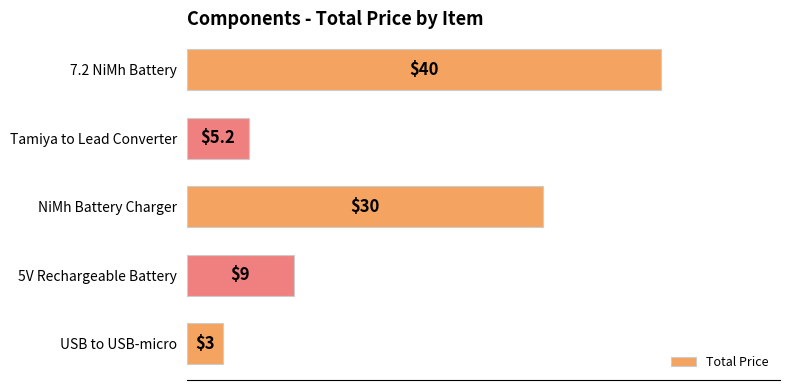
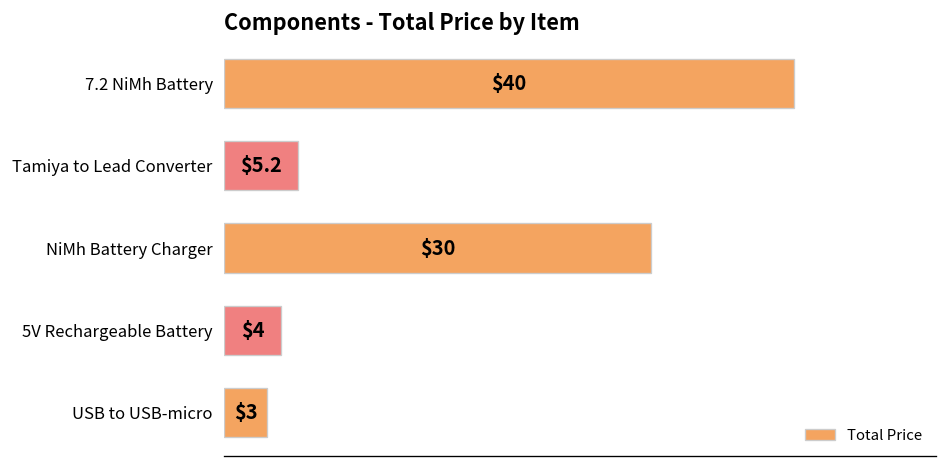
5V Rechargeable Battery: $9 -> $4
